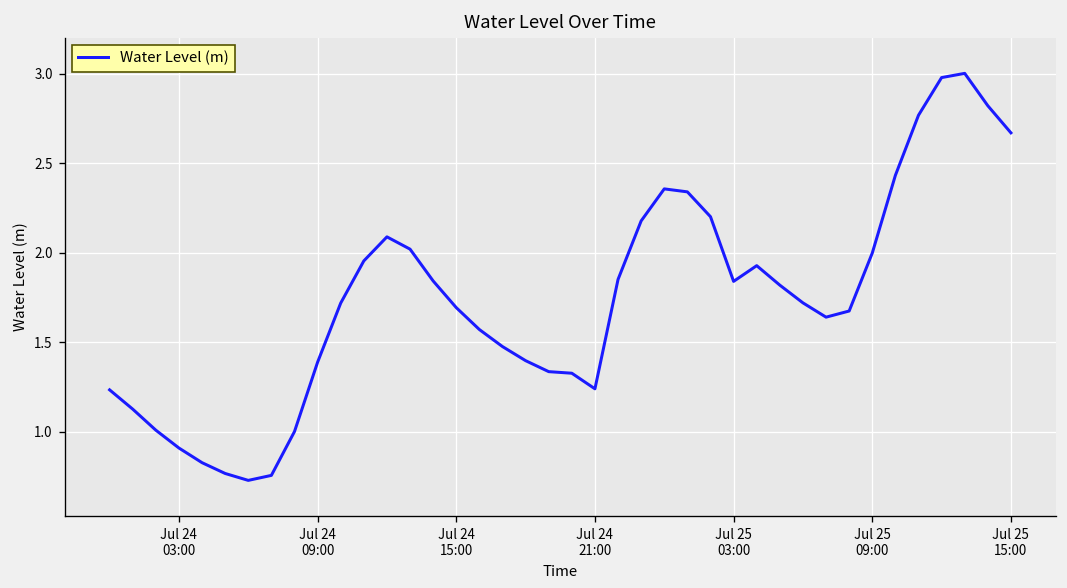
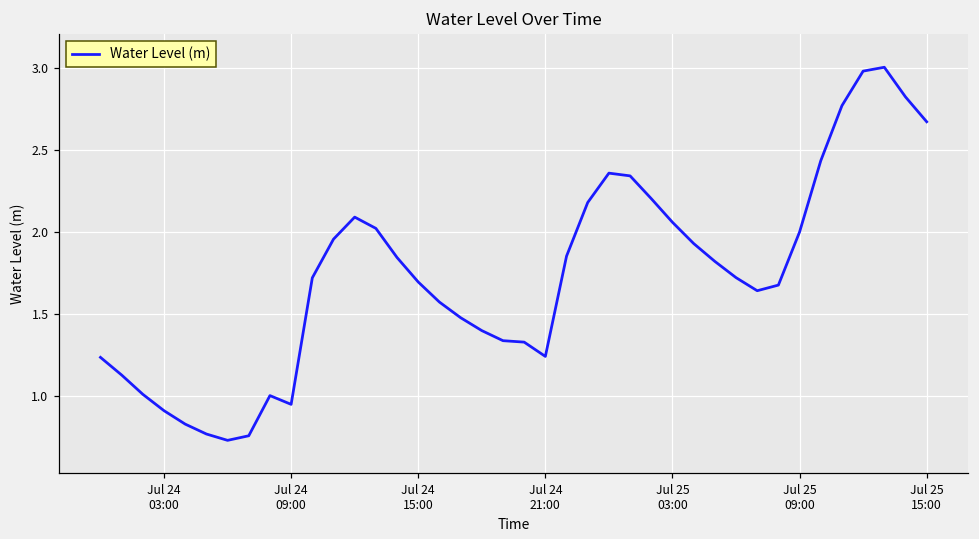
Jul 24 09:00: 1.39 -> 0.95
Jul 25 03:00: 1.84 -> 2.06
